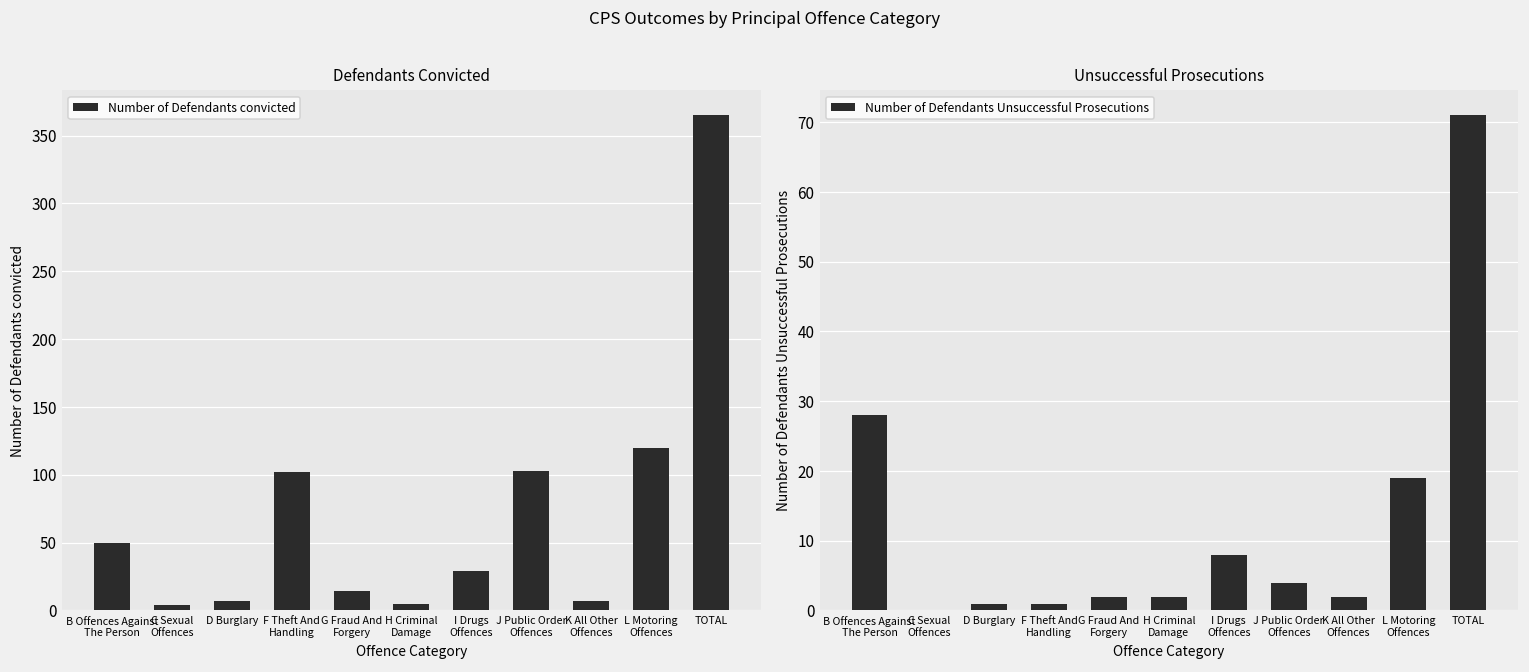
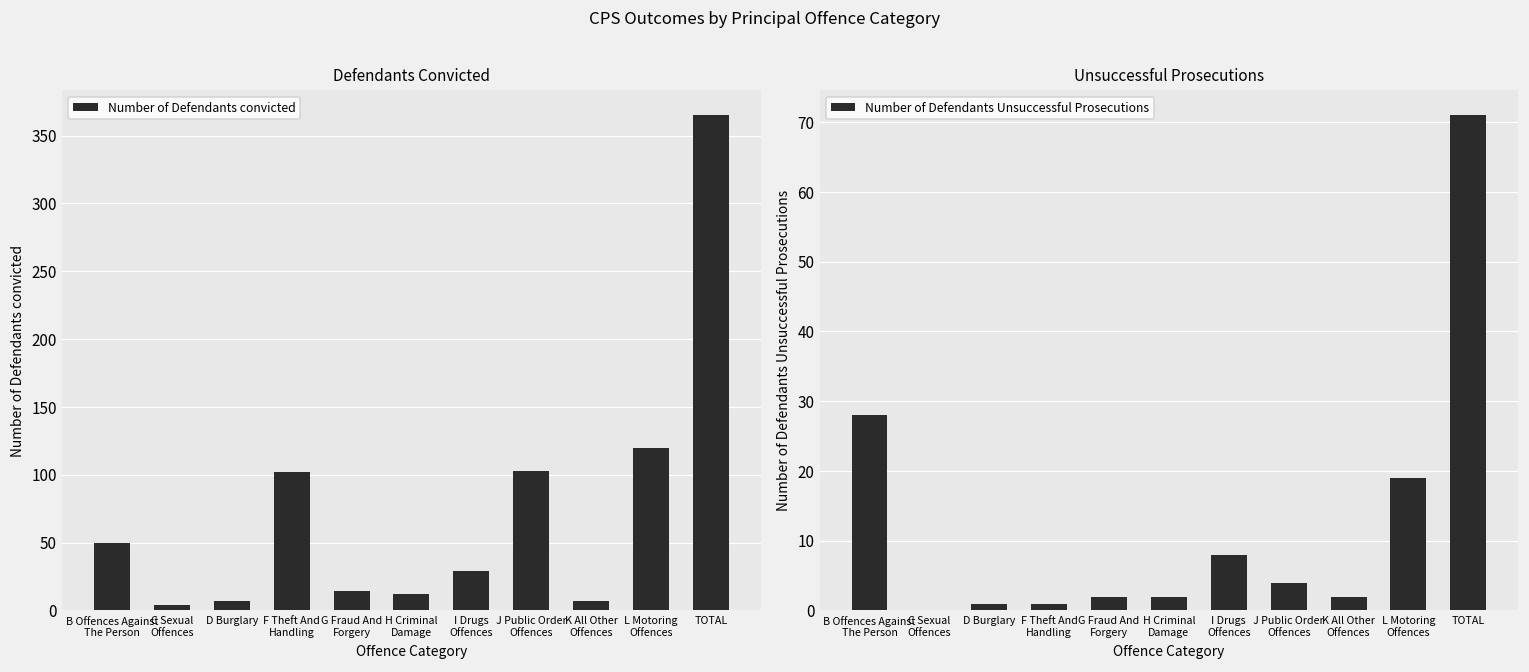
Defendants Convicted, H Criminal Damage: 5 -> 12
